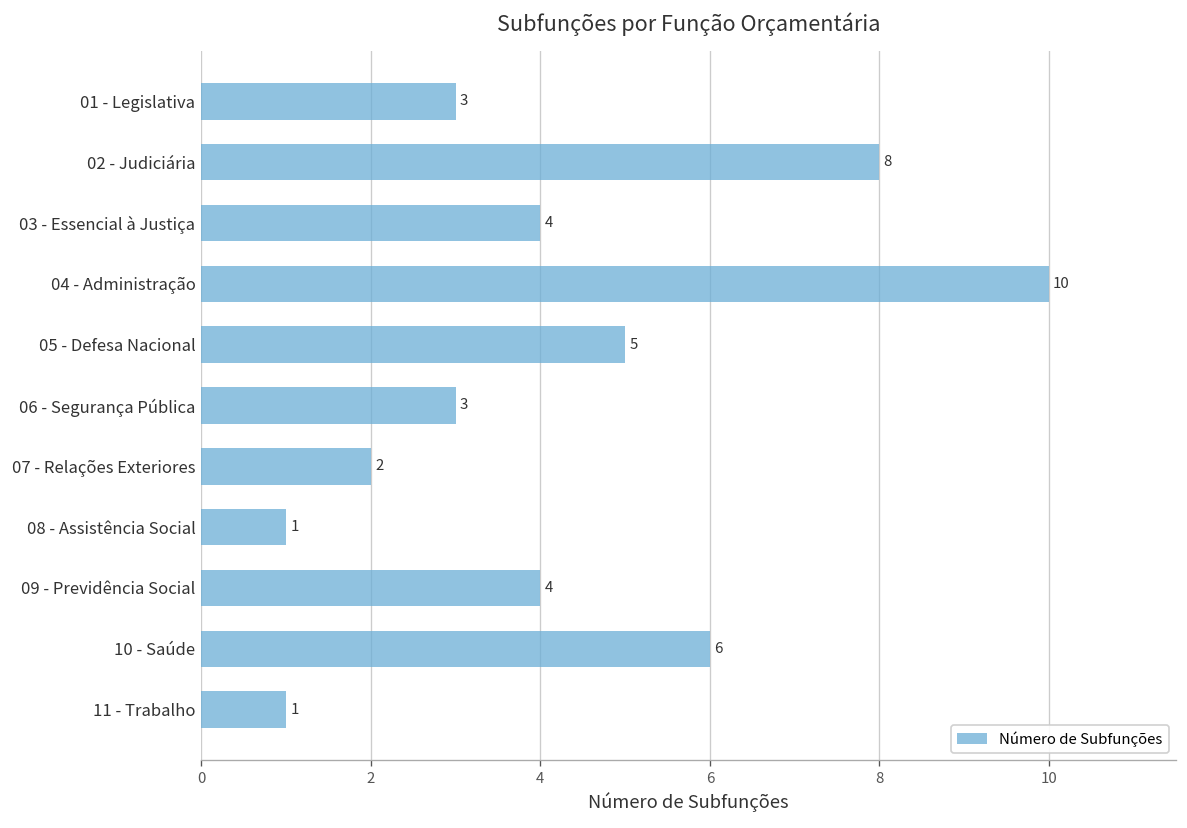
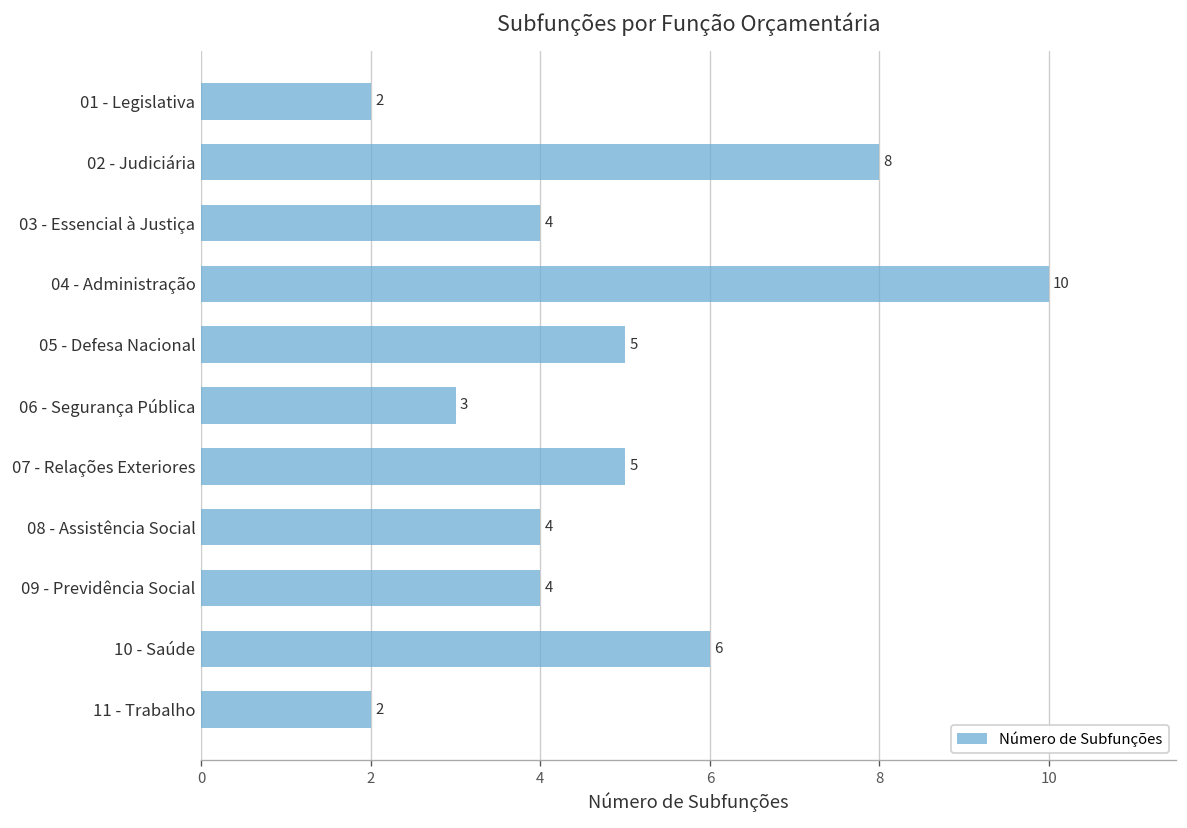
01 - Legislativa: 3 -> 2
07 - Relações Exteriores: 2 -> 5
08 - Assistência Social: 1 -> 4
11 - Trabalho: 1 -> 2
